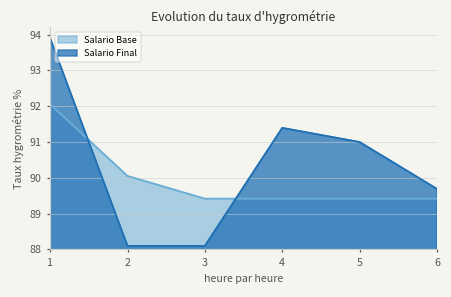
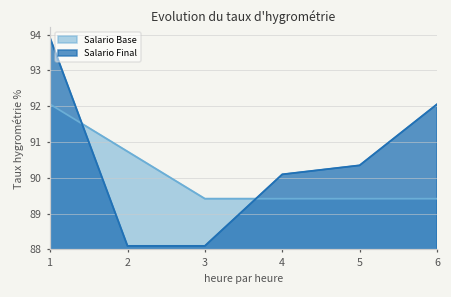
Salario Base, 2: 90.1 -> 90.7
Salario Final, 4: 91.4 -> 90.1
Salario Final, 5: 91.0 -> 90.3
Salario Final, 6: 89.7 -> 92.1
